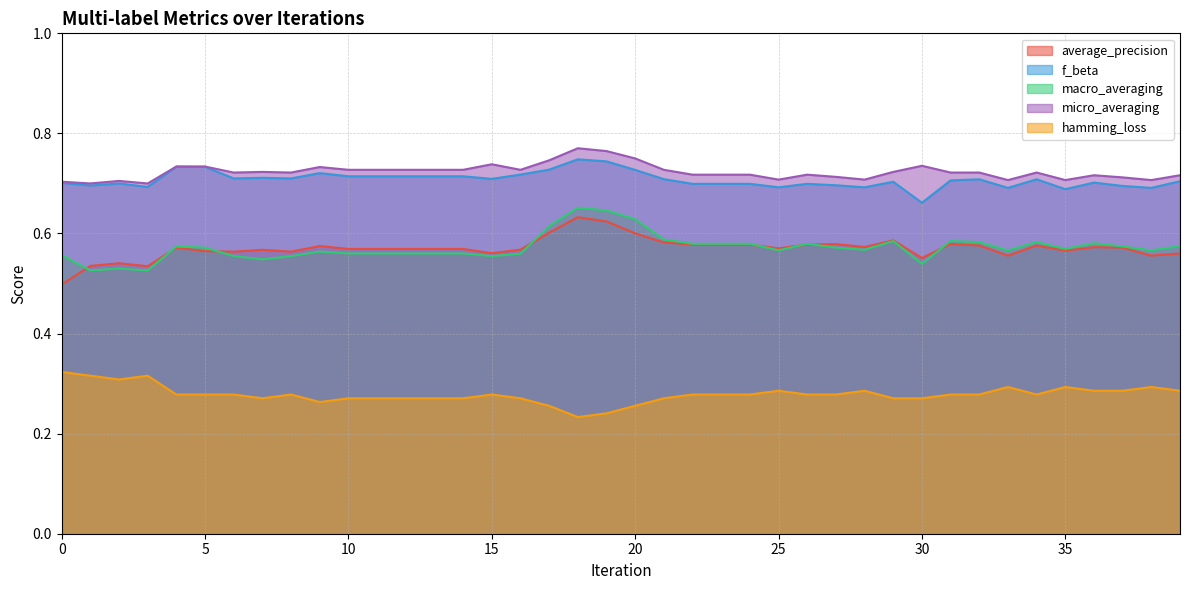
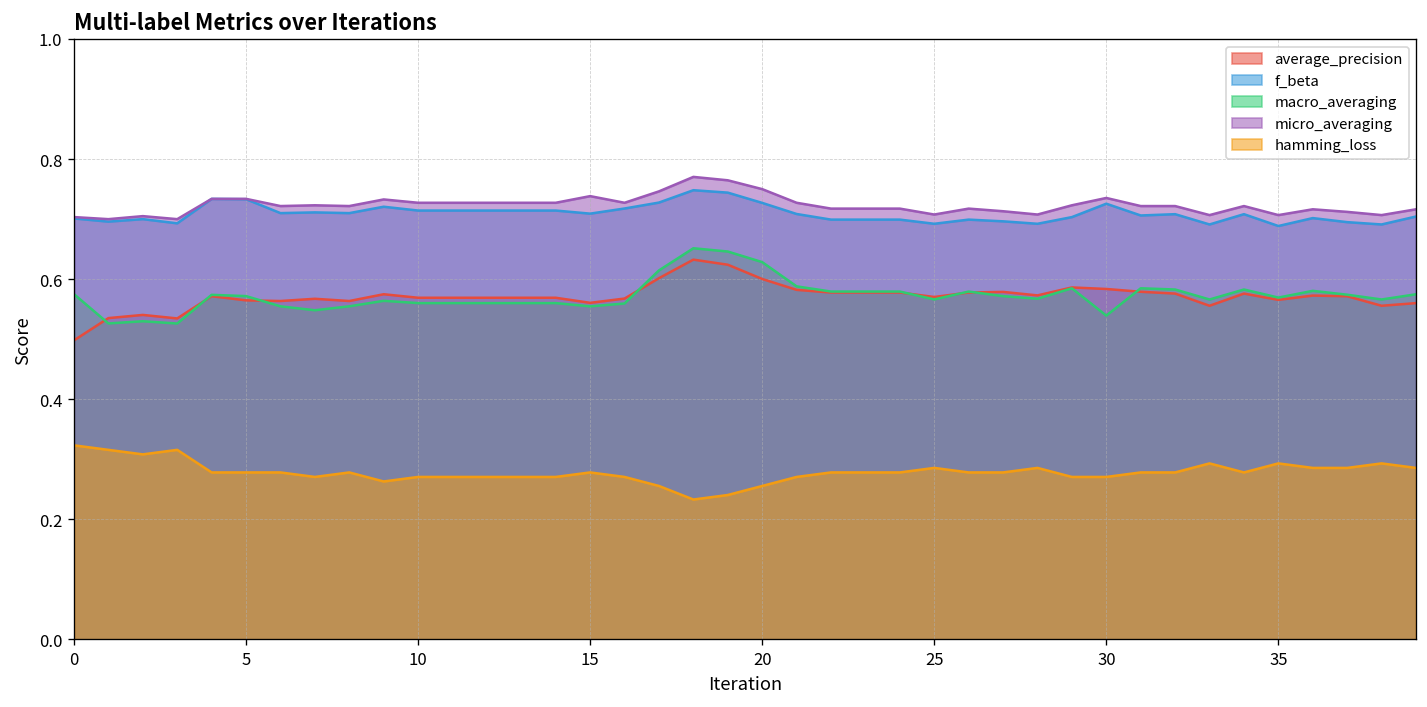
macro_averaging, 0: 0.56 -> 0.58
average_precision, 30: 0.55 -> 0.58
f_beta, 30: 0.66 -> 0.73
